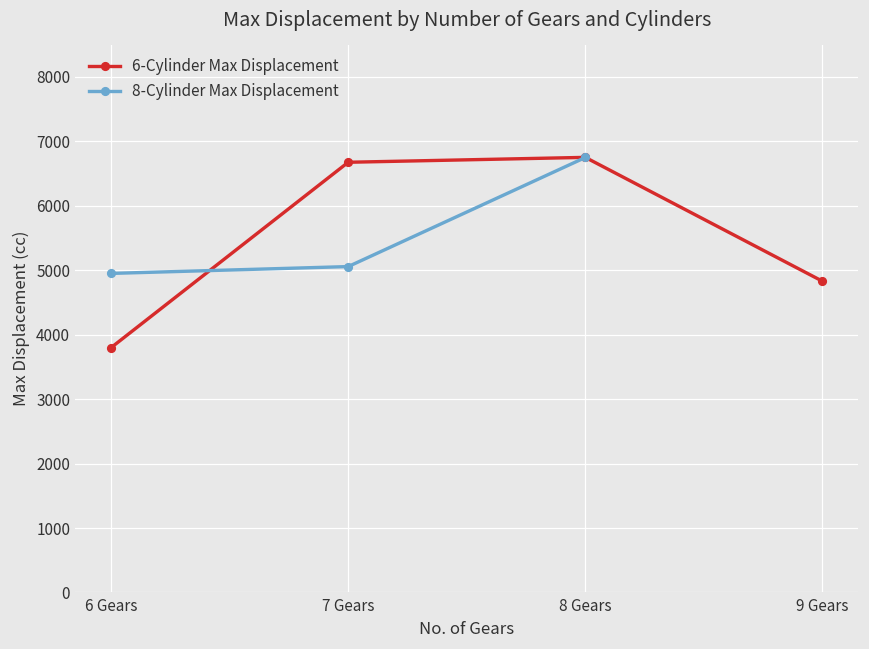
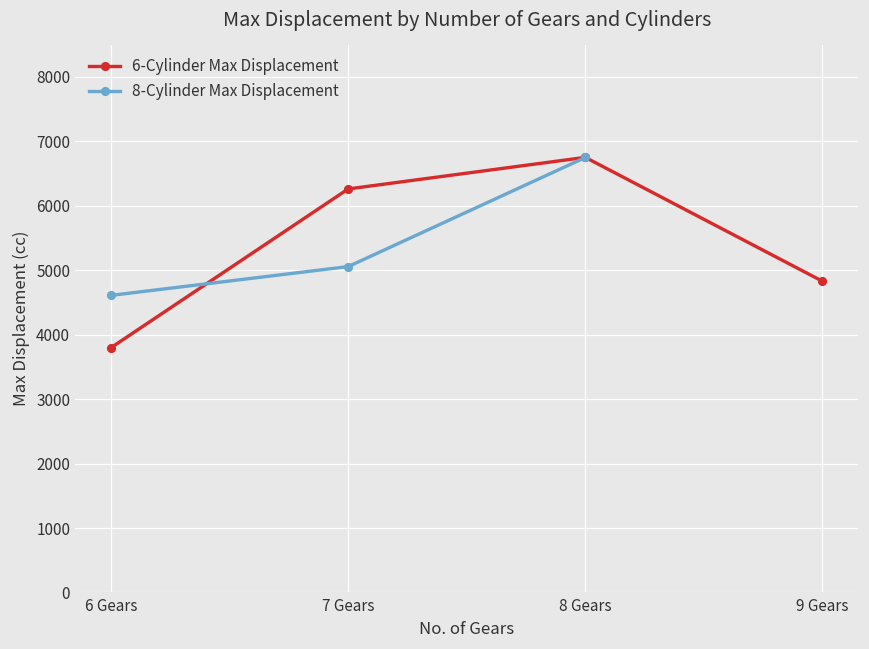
8-Cylinder Max Displacement, 6 Gears: 5000 -> 4600
6-Cylinder Max Displacement, 7 Gears: 6700 -> 6300
